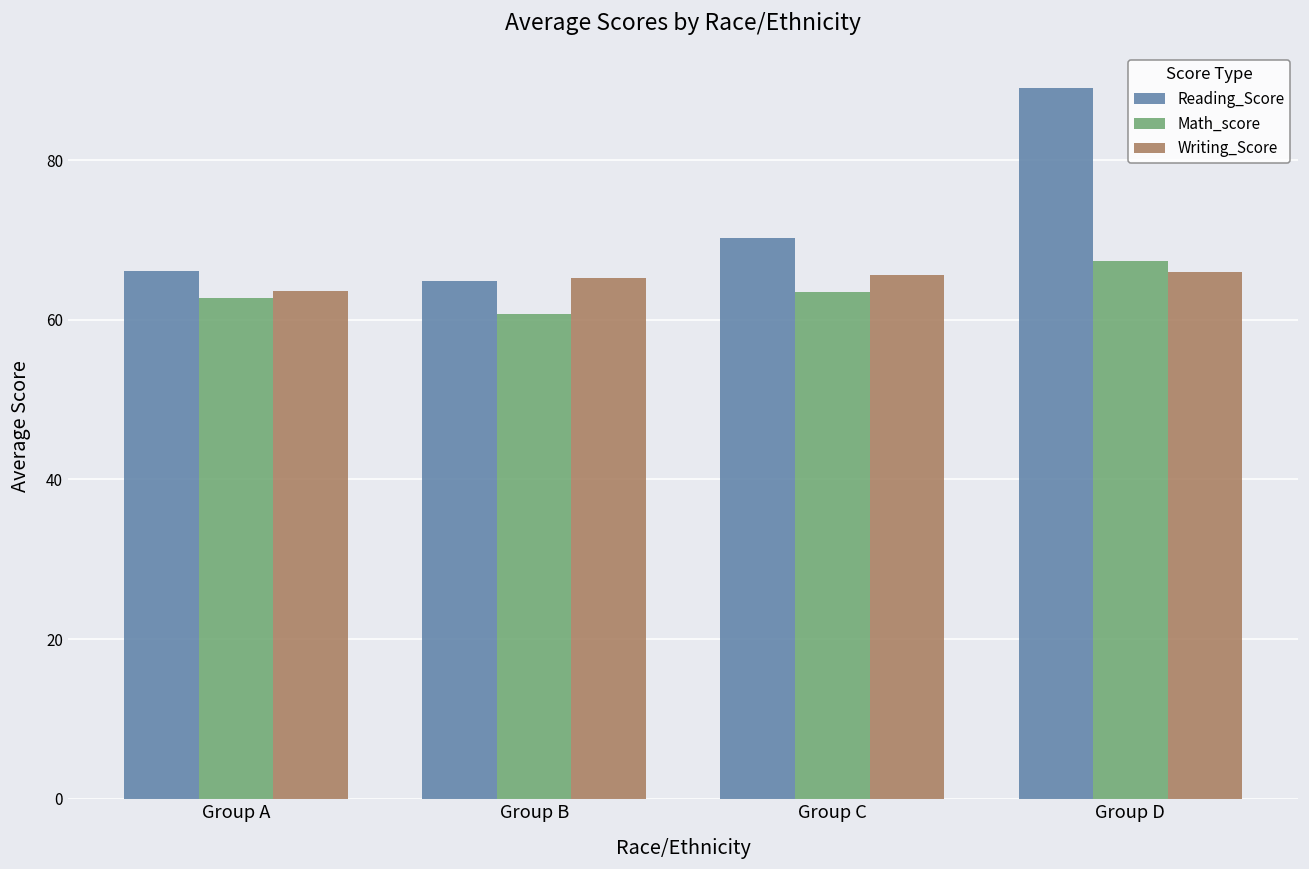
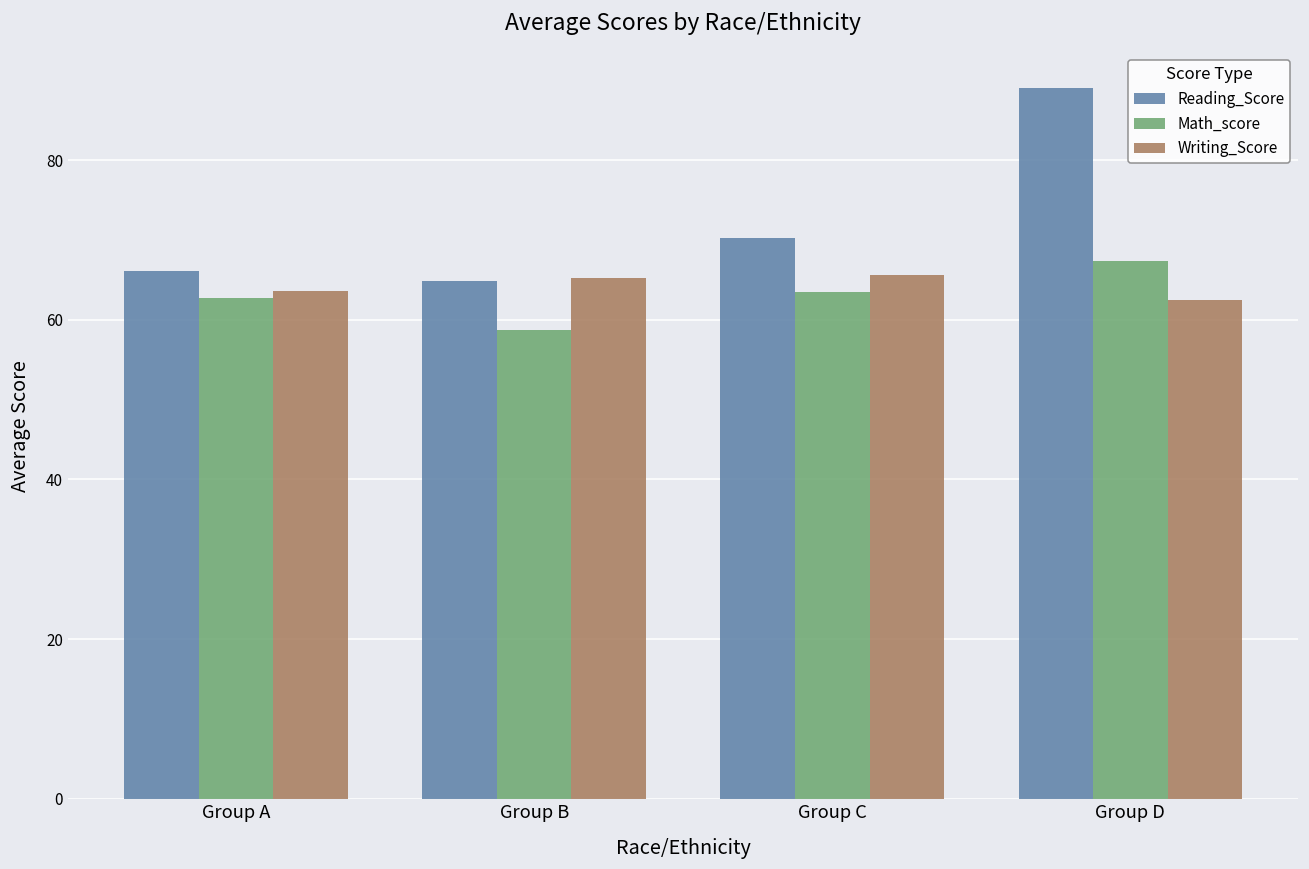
Math_score, Group B: 61 -> 59
Writing_Score, Group D: 66 -> 63
